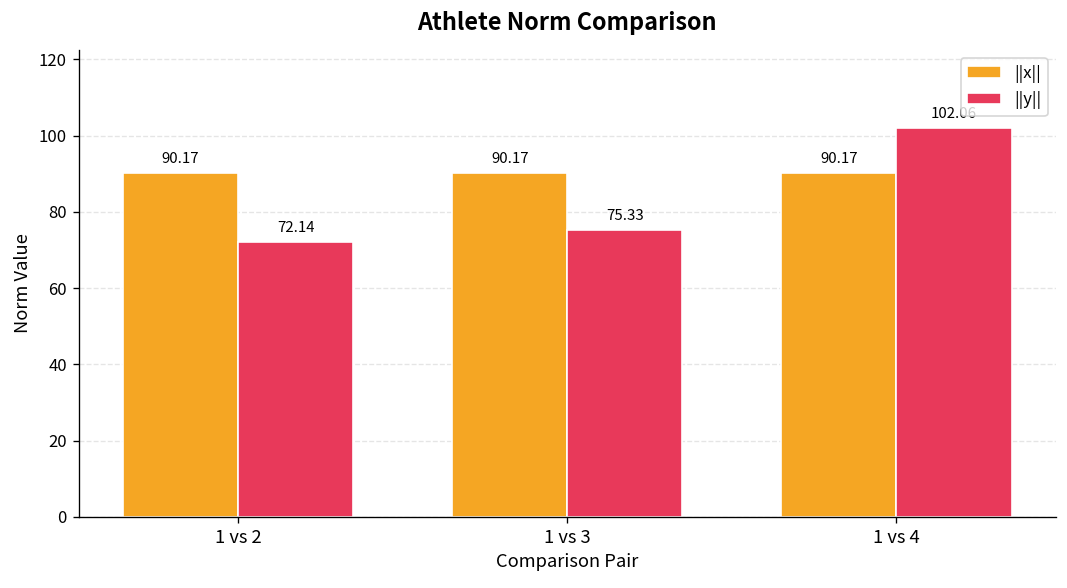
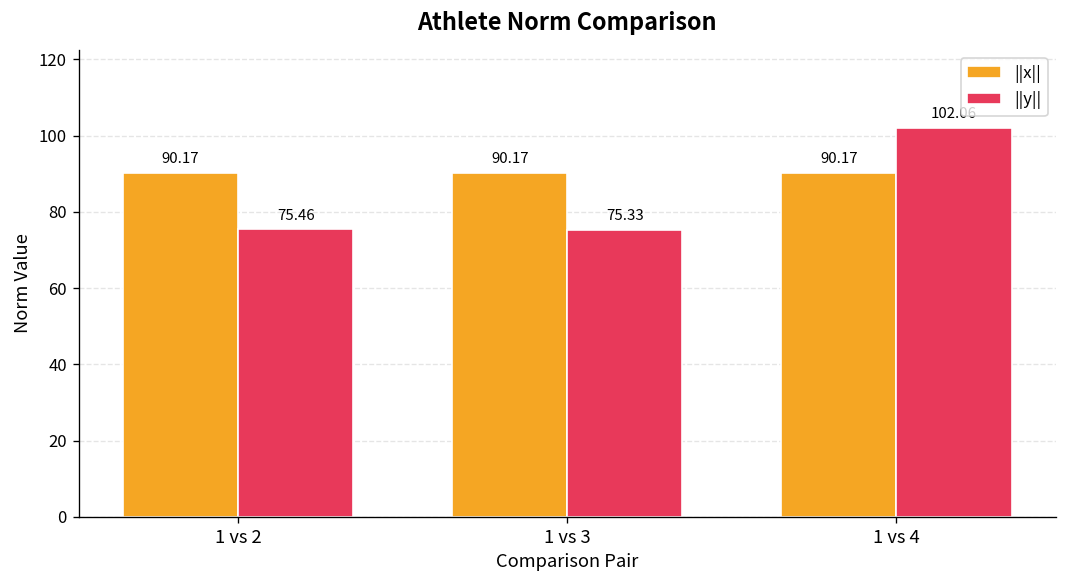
||y||, 1 vs 2: 72.14 -> 75.46
